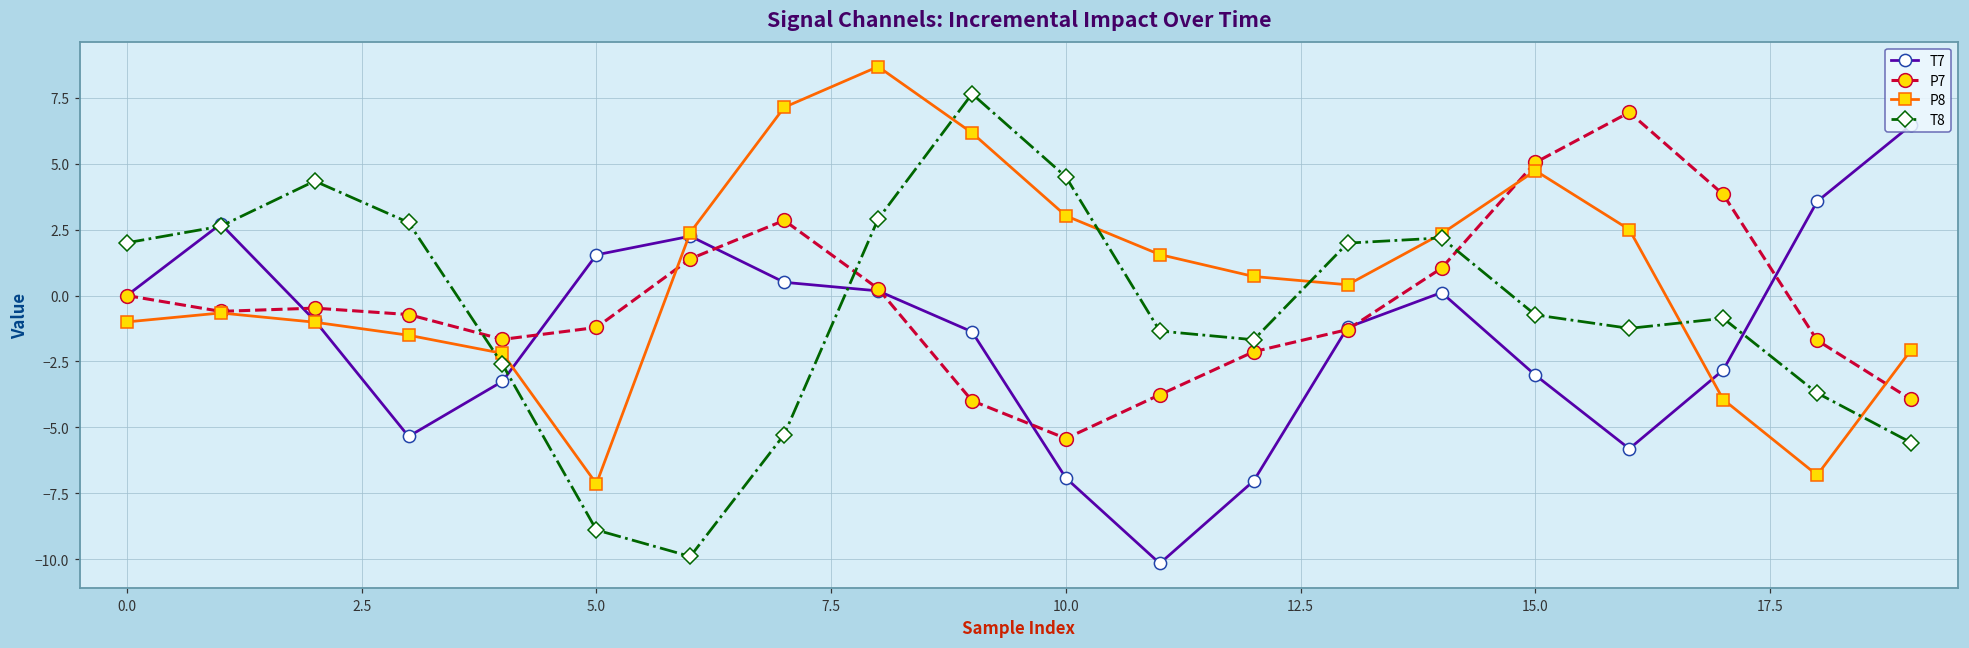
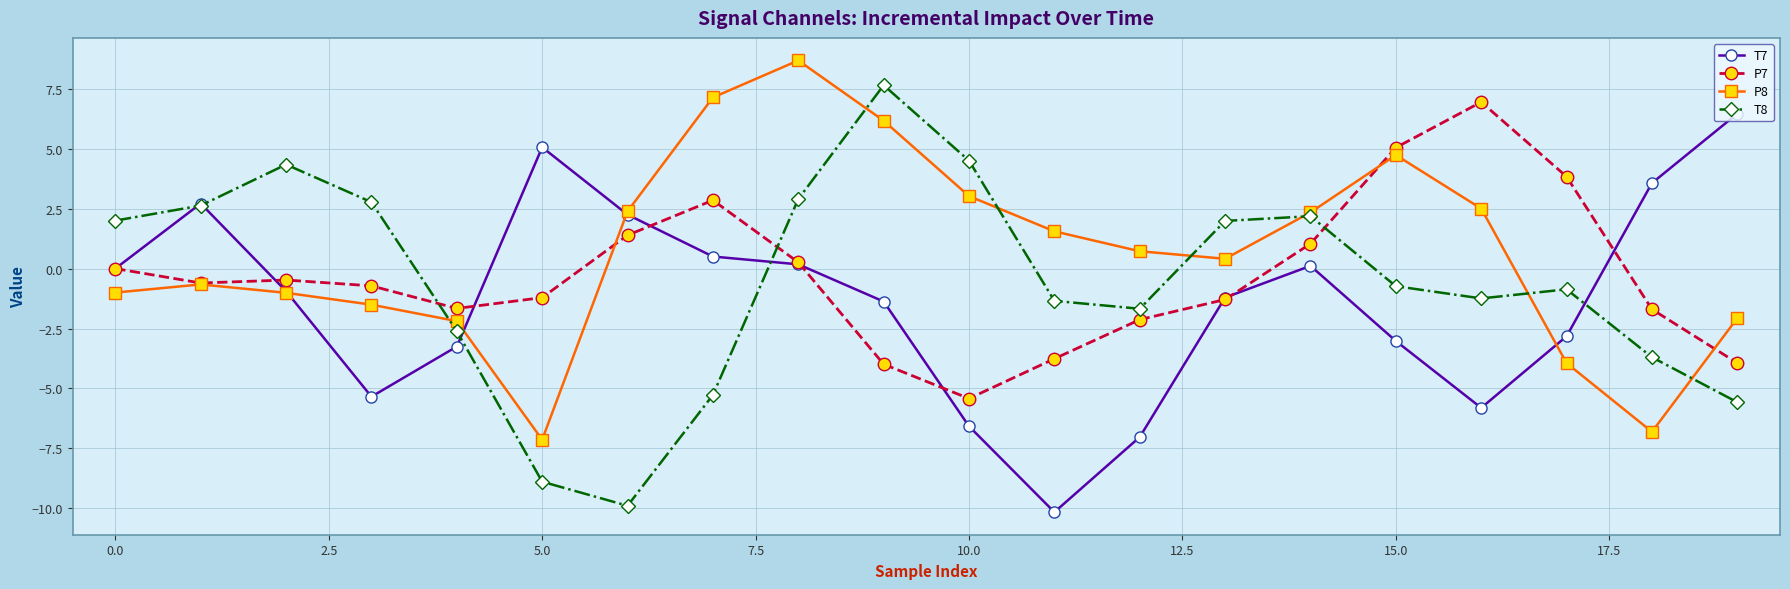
T7, 5.0: 1.5 -> 5.1
T7, 10.0: -6.9 -> -6.6
